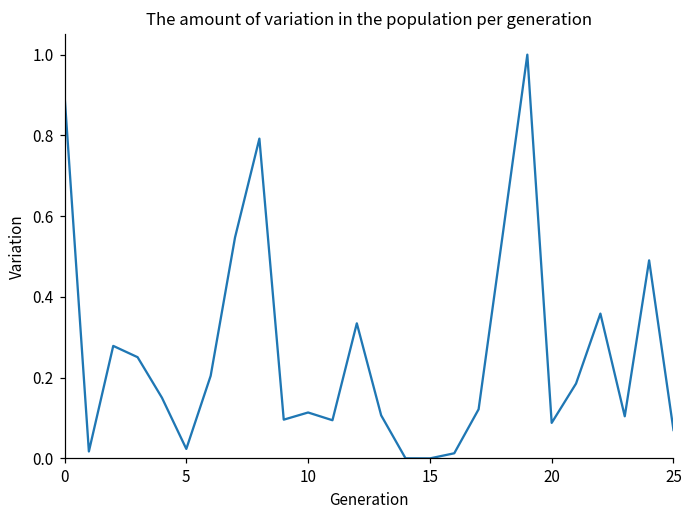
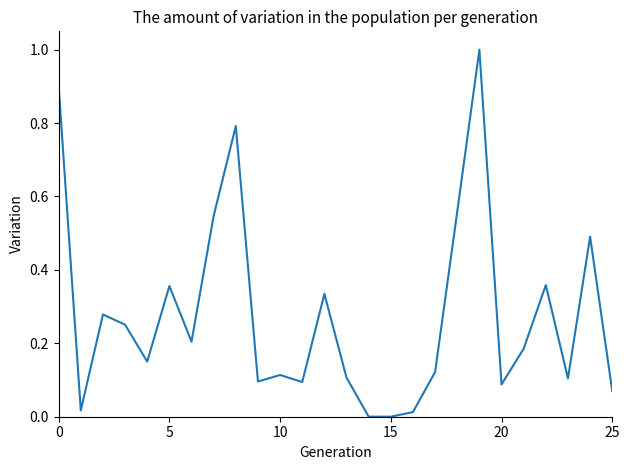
5: 0.02 -> 0.36
